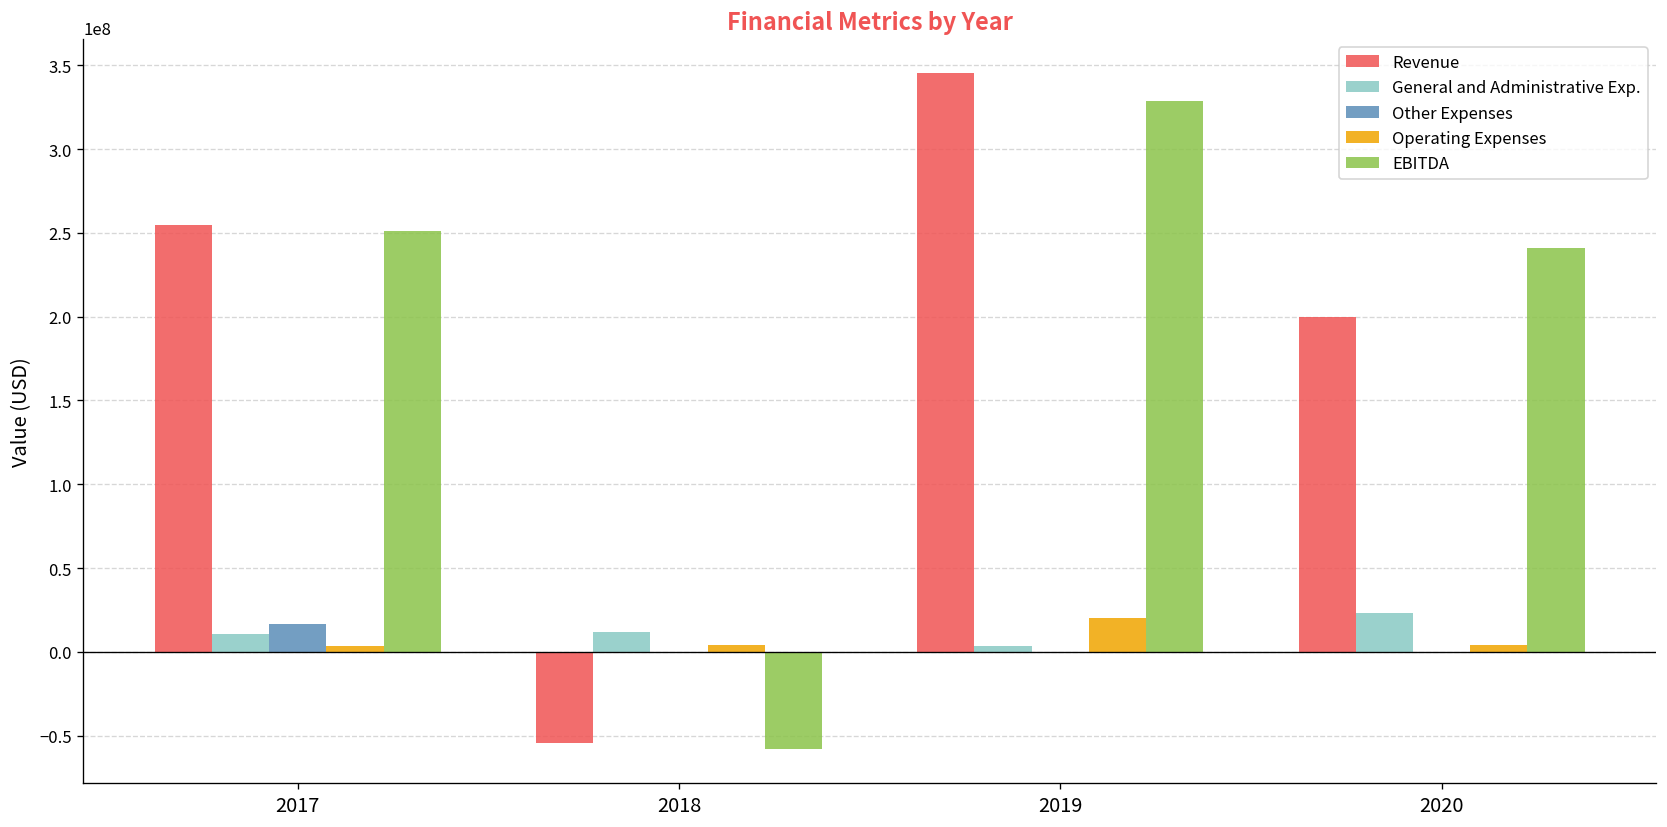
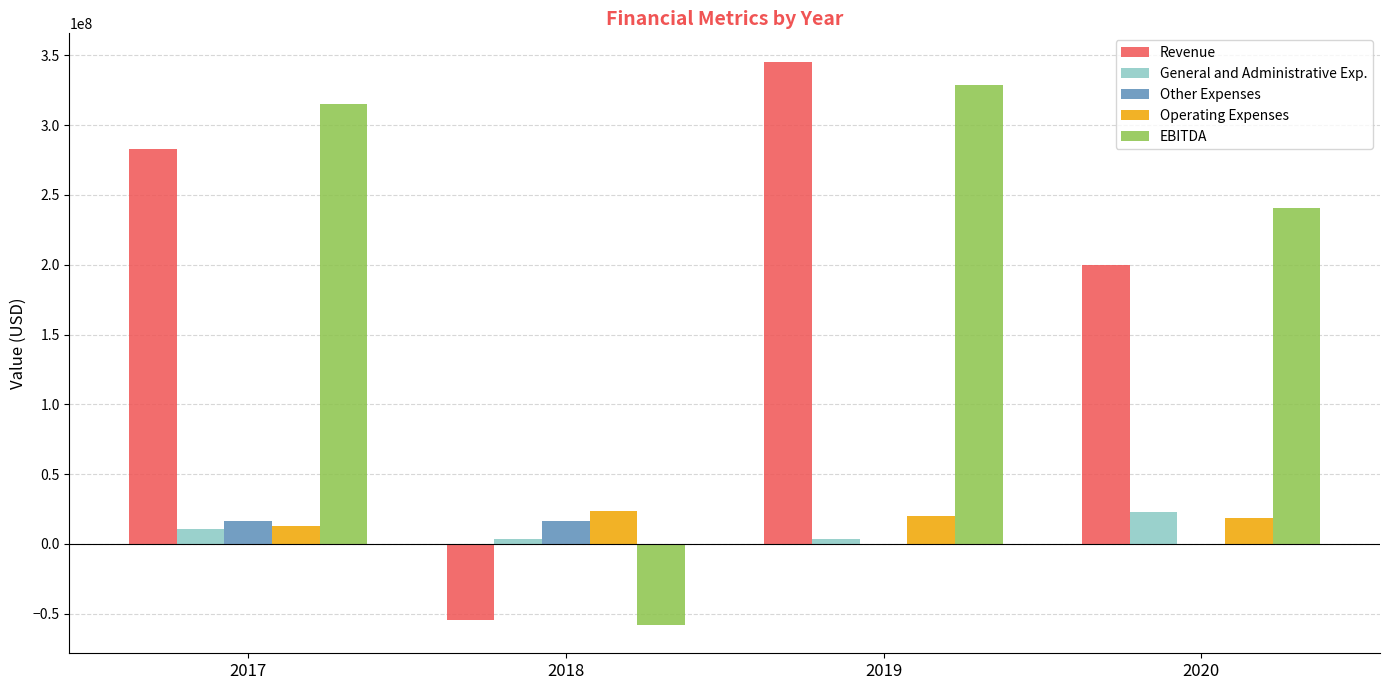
Revenue, 2017: 255000000 -> 283000000
Operating Expenses, 2017: 4000000 -> 13000000
EBITDA, 2017: 251000000 -> 315000000
General and Administrative Exp., 2018: 12000000 -> 4000000
Other Expenses, 2018: 0 -> 16000000
Operating Expenses, 2018: 4000000 -> 24000000
Operating Expenses, 2020: 4000000 -> 19000000
